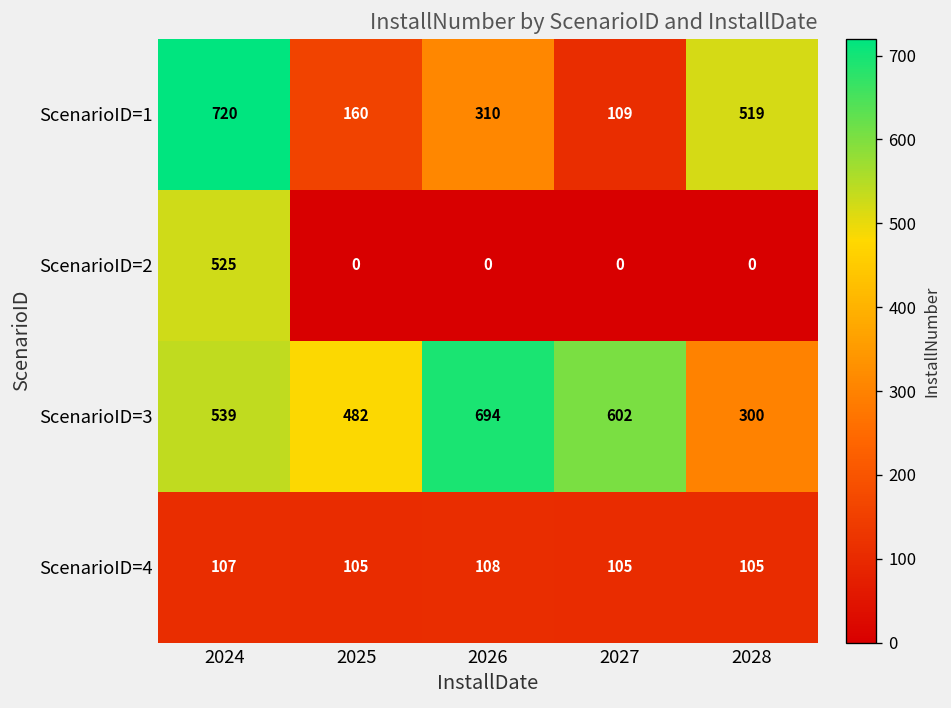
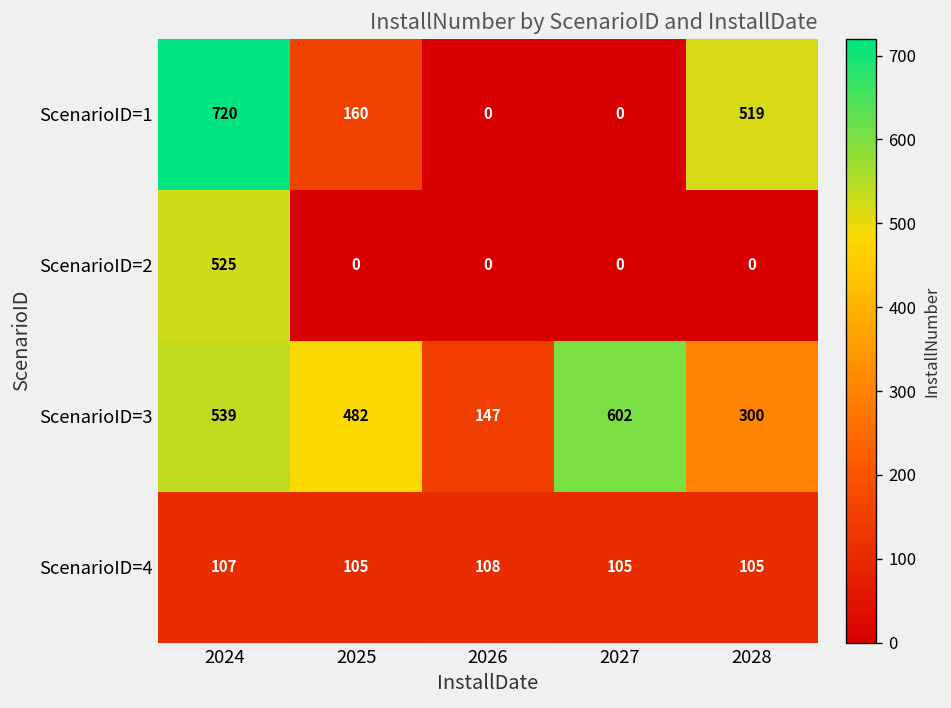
ScenarioID=1, 2026: 310 -> 0
ScenarioID=1, 2027: 109 -> 0
ScenarioID=3, 2026: 694 -> 147
